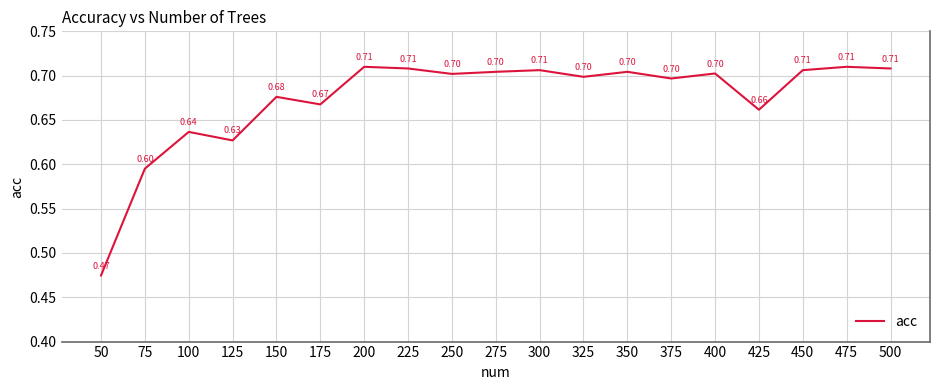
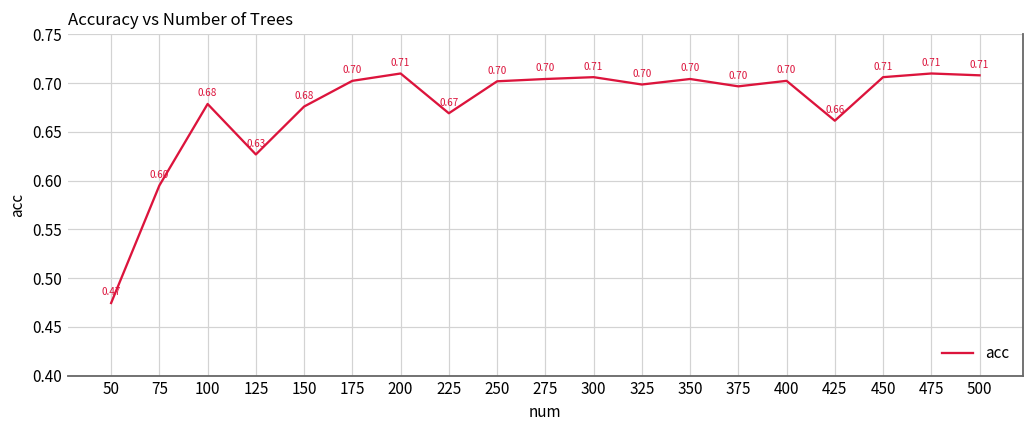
100: 0.64 -> 0.68
175: 0.67 -> 0.70
225: 0.71 -> 0.67
